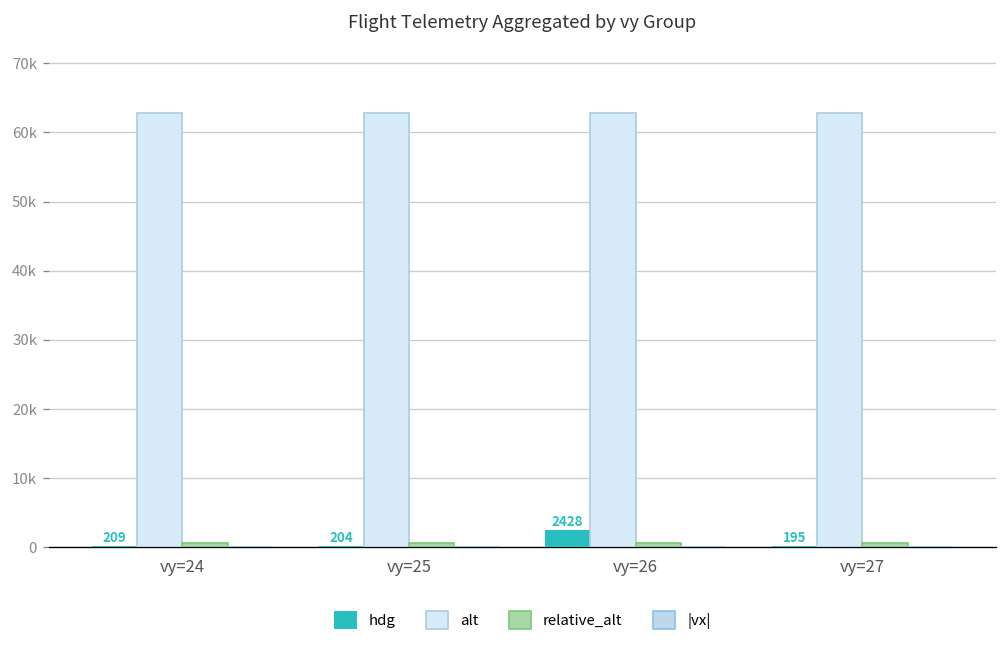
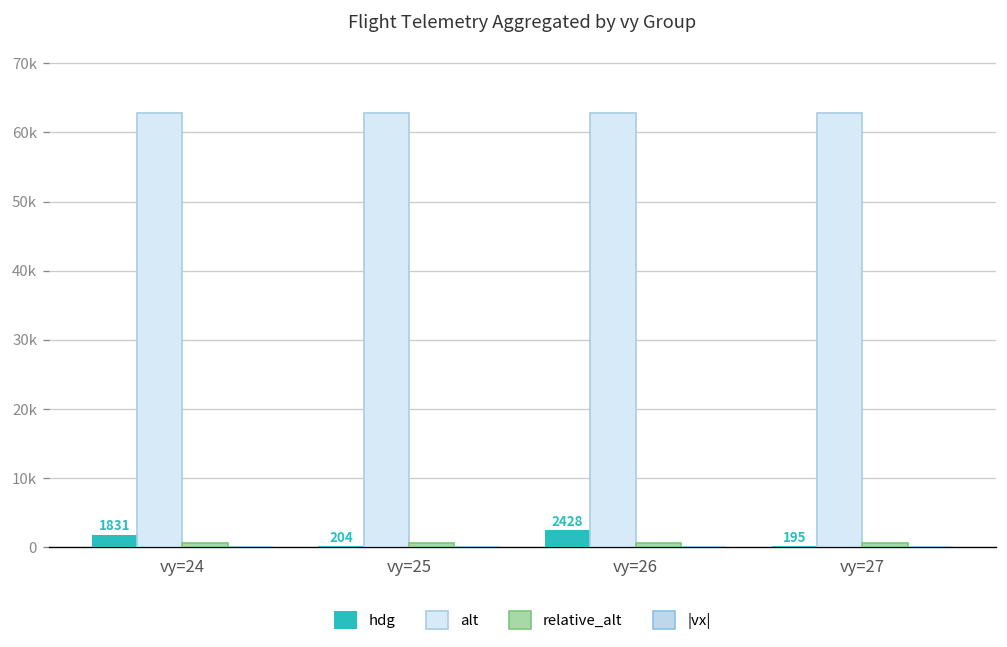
hdg, vy=24: 209 -> 1831
